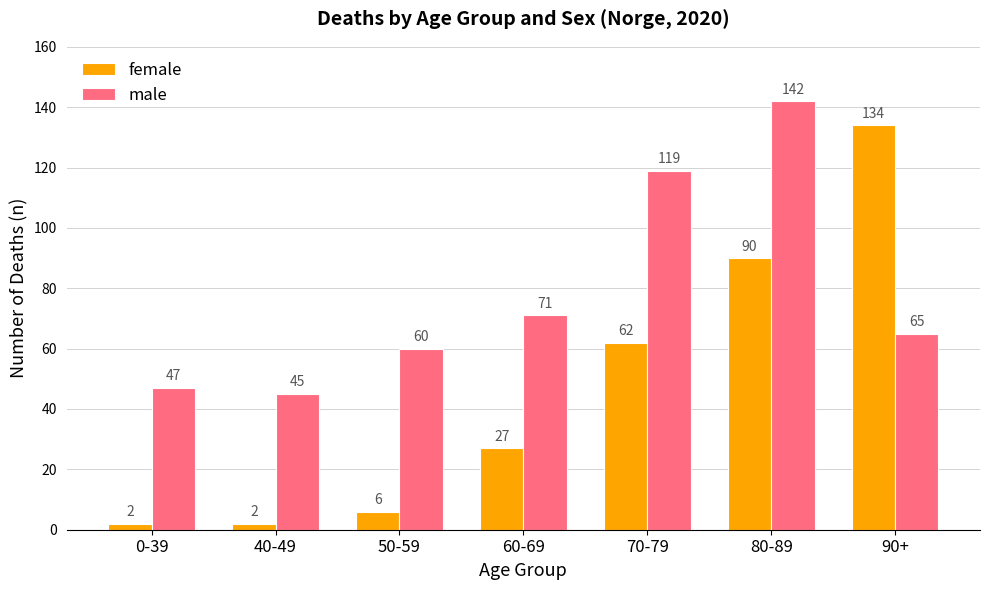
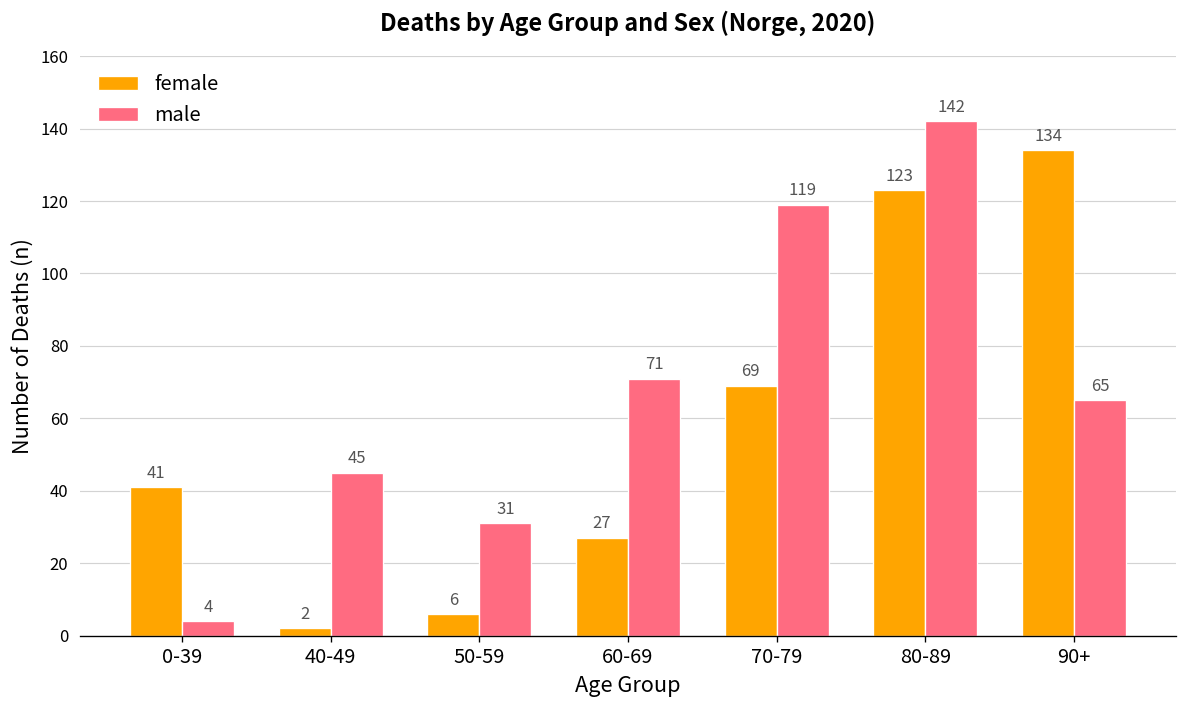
female, 0-39: 2 -> 41
male, 0-39: 47 -> 4
male, 50-59: 60 -> 31
female, 70-79: 62 -> 69
female, 80-89: 90 -> 123
